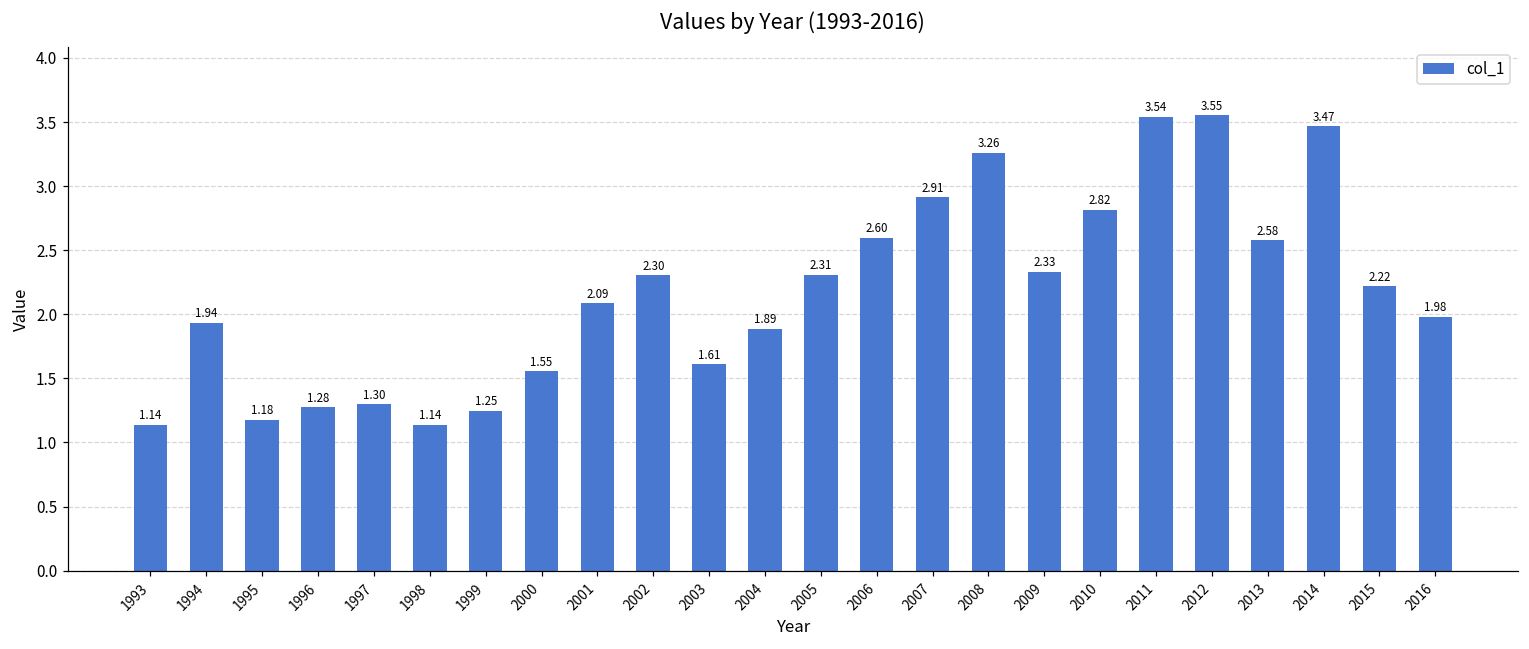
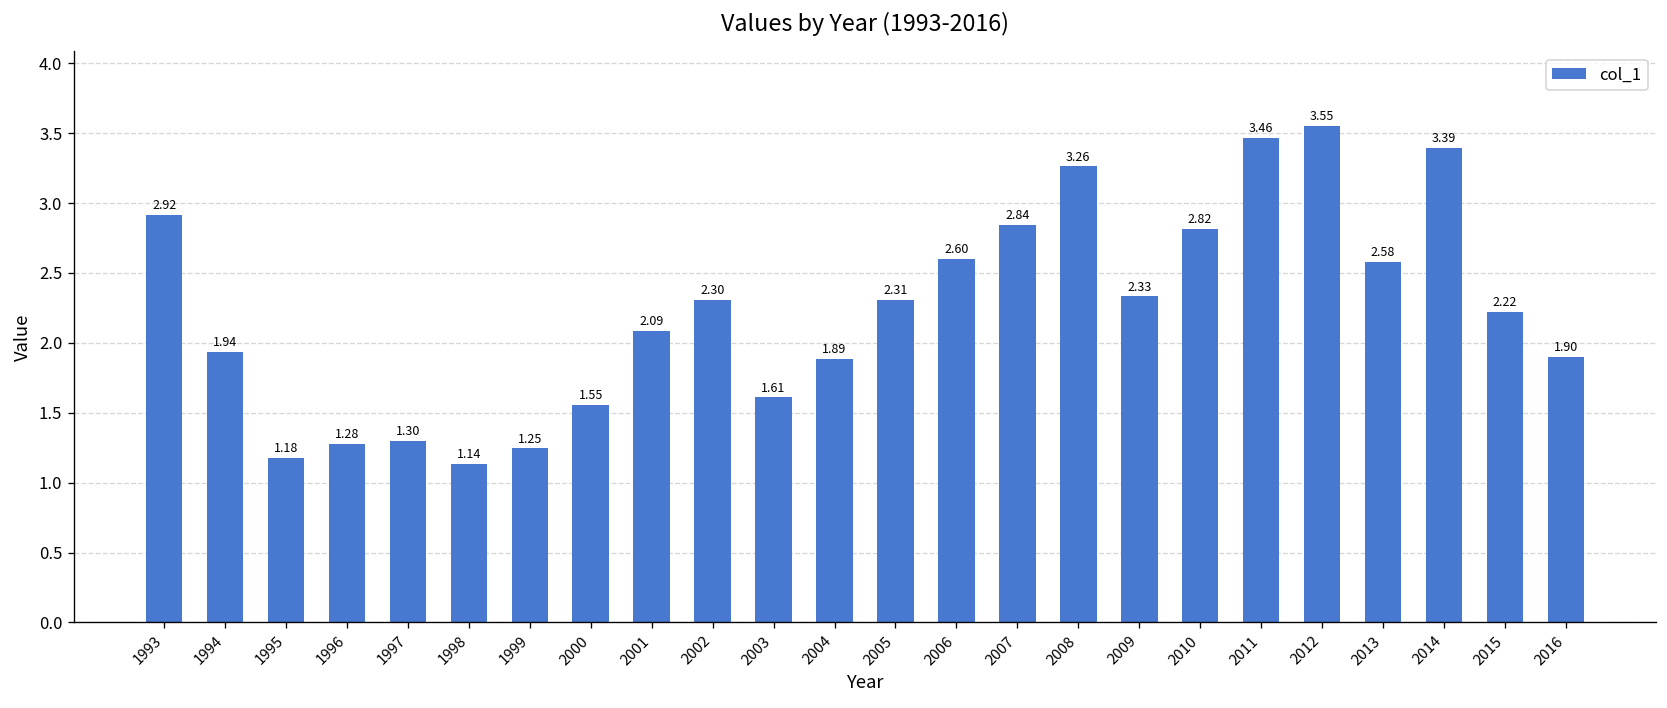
1993: 1.14 -> 2.92
2007: 2.91 -> 2.84
2011: 3.54 -> 3.46
2014: 3.47 -> 3.39
2016: 1.98 -> 1.90
